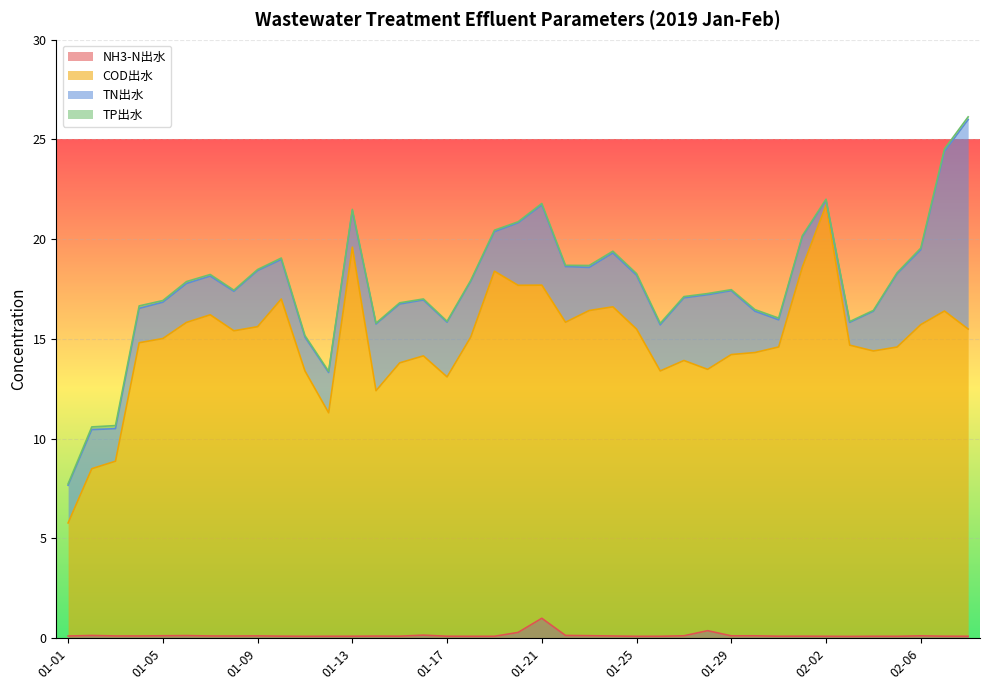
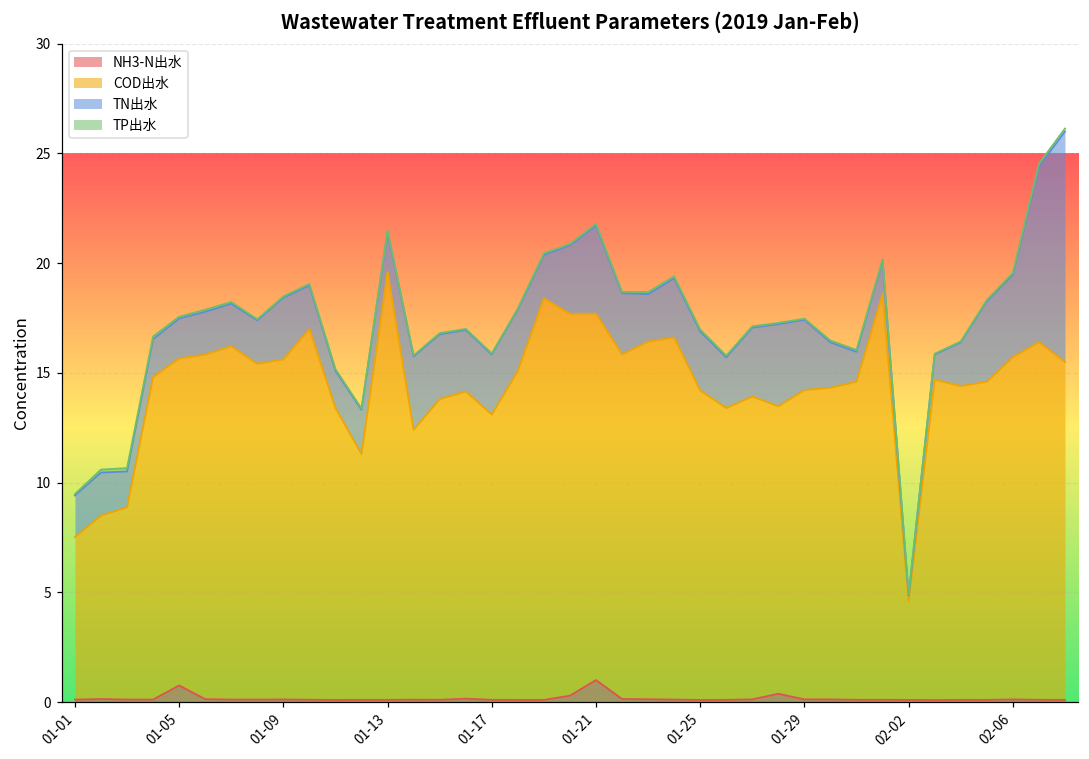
COD出水, 01-01: 5.7 -> 7.4
NH3-N出水, 01-05: 0.1 -> 0.8
COD出水, 01-25: 15.4 -> 14.1
COD出水, 02-02: 21.6 -> 4.5
